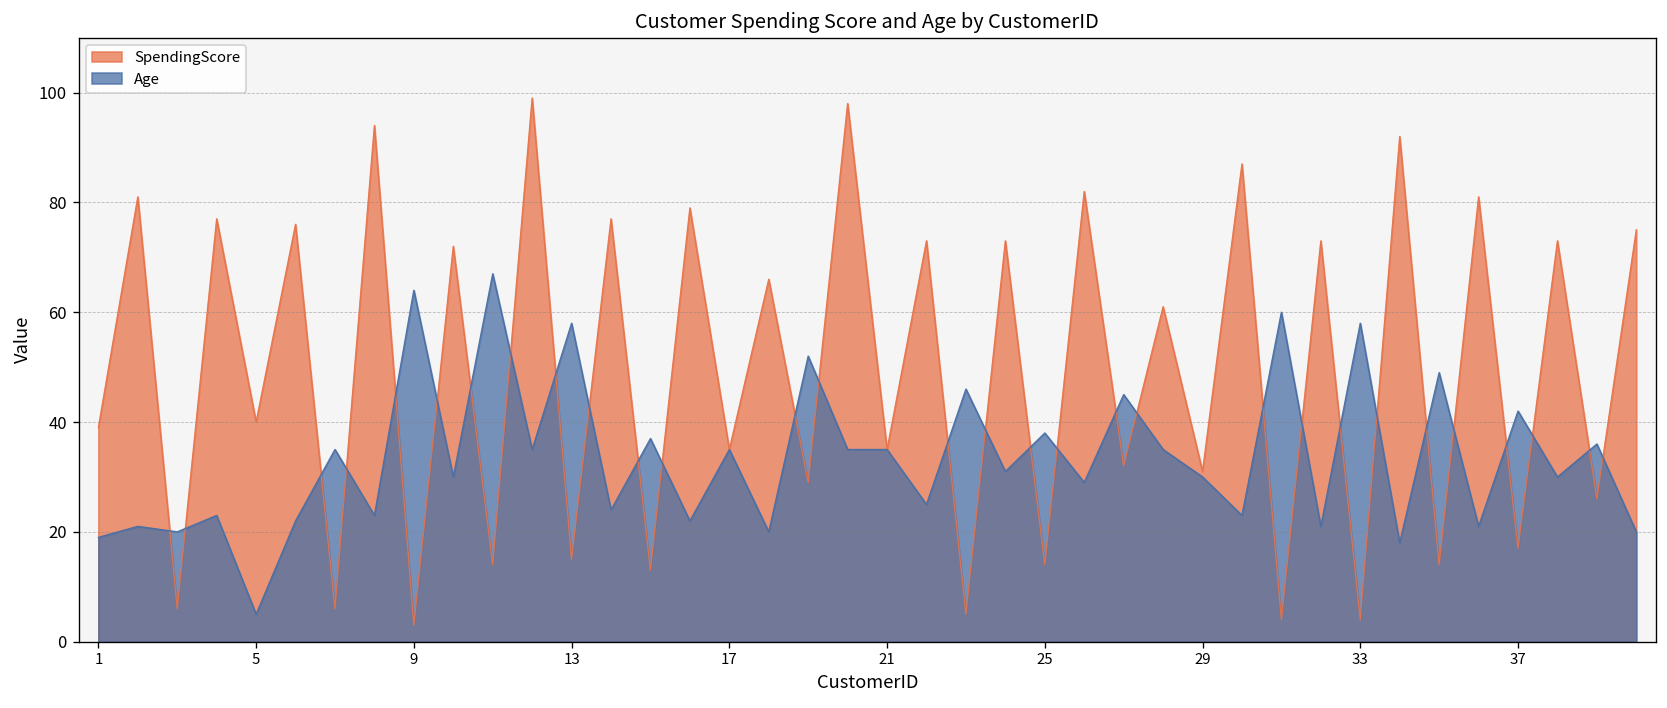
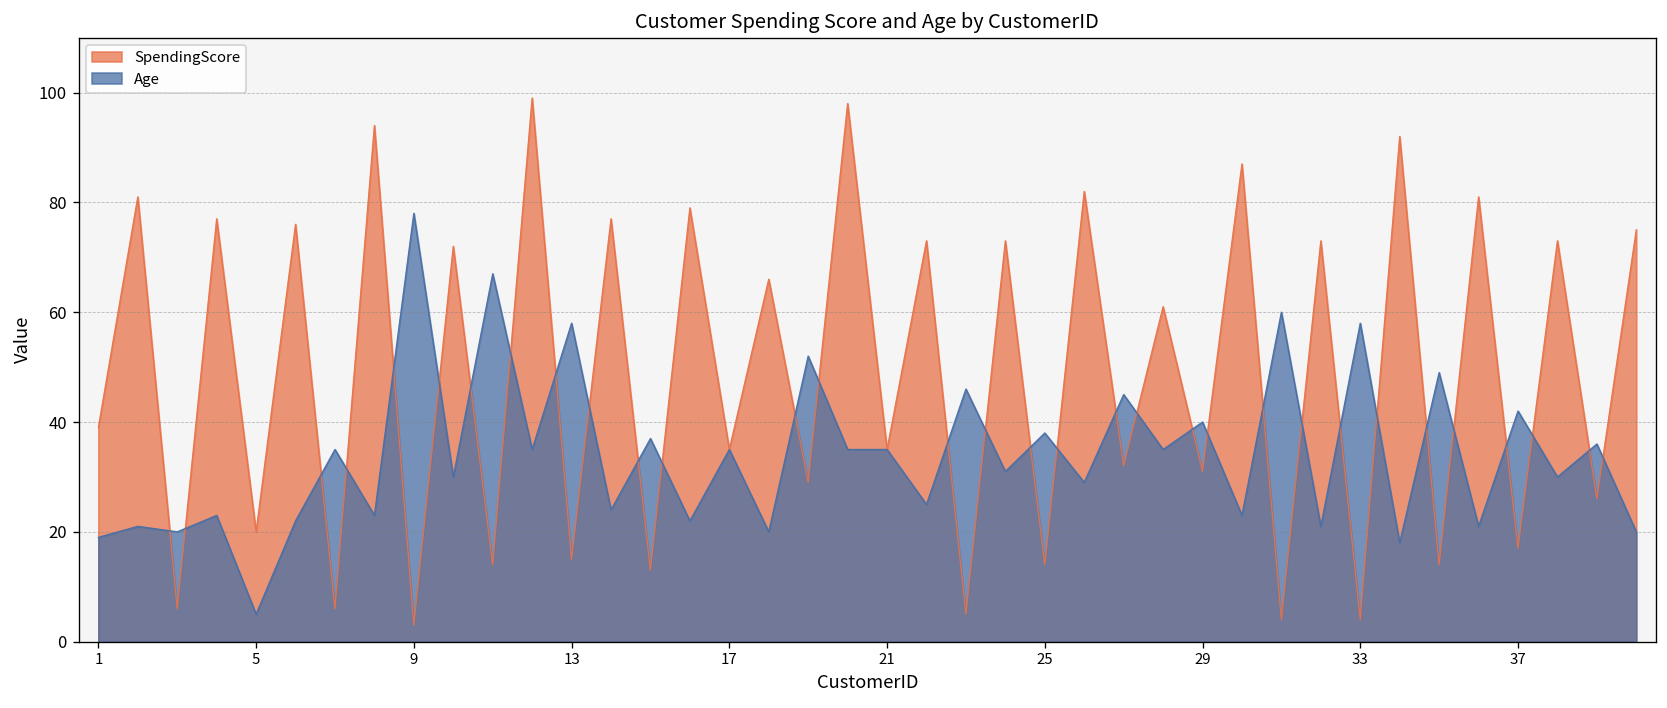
SpendingScore, 5: 40 -> 20
Age, 9: 64 -> 78
Age, 29: 30 -> 40
